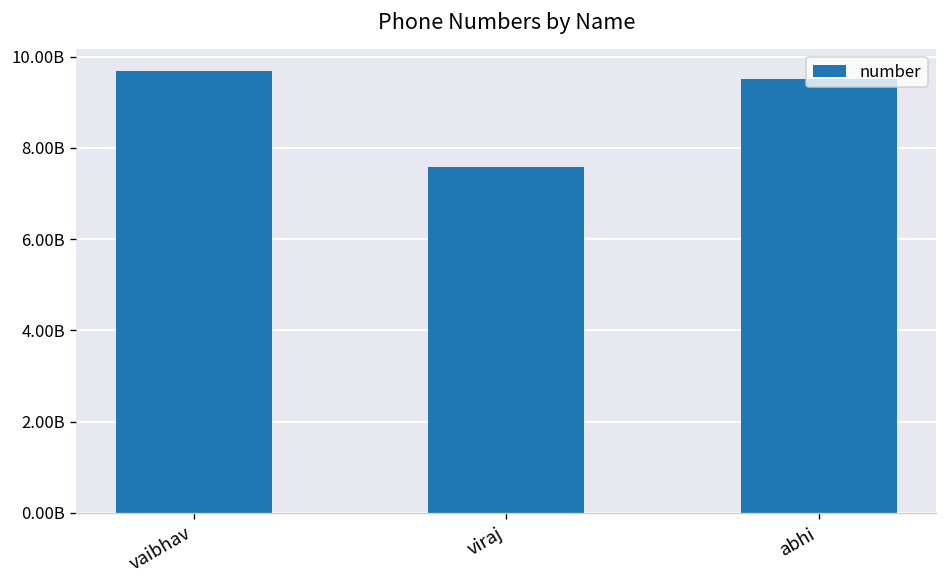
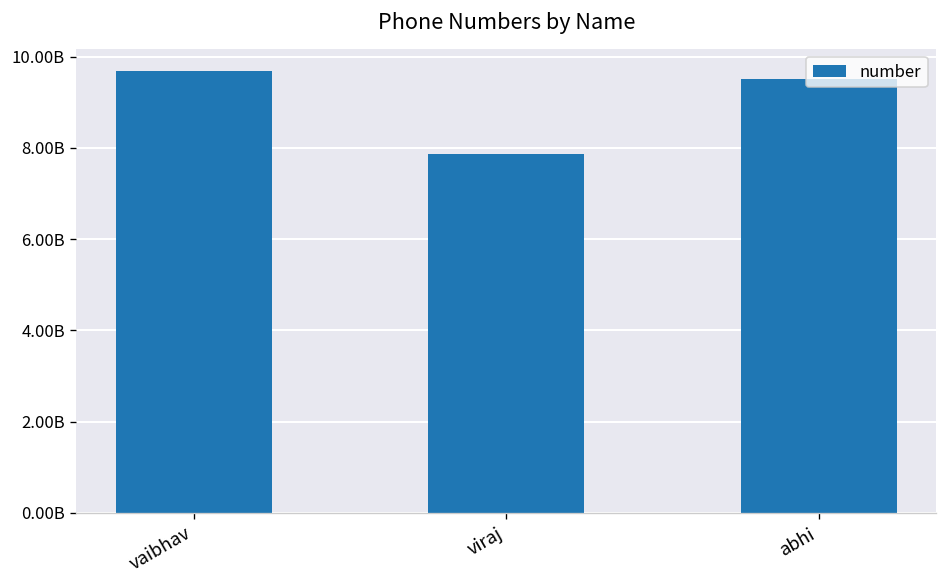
viraj: 7600000000 -> 7900000000
